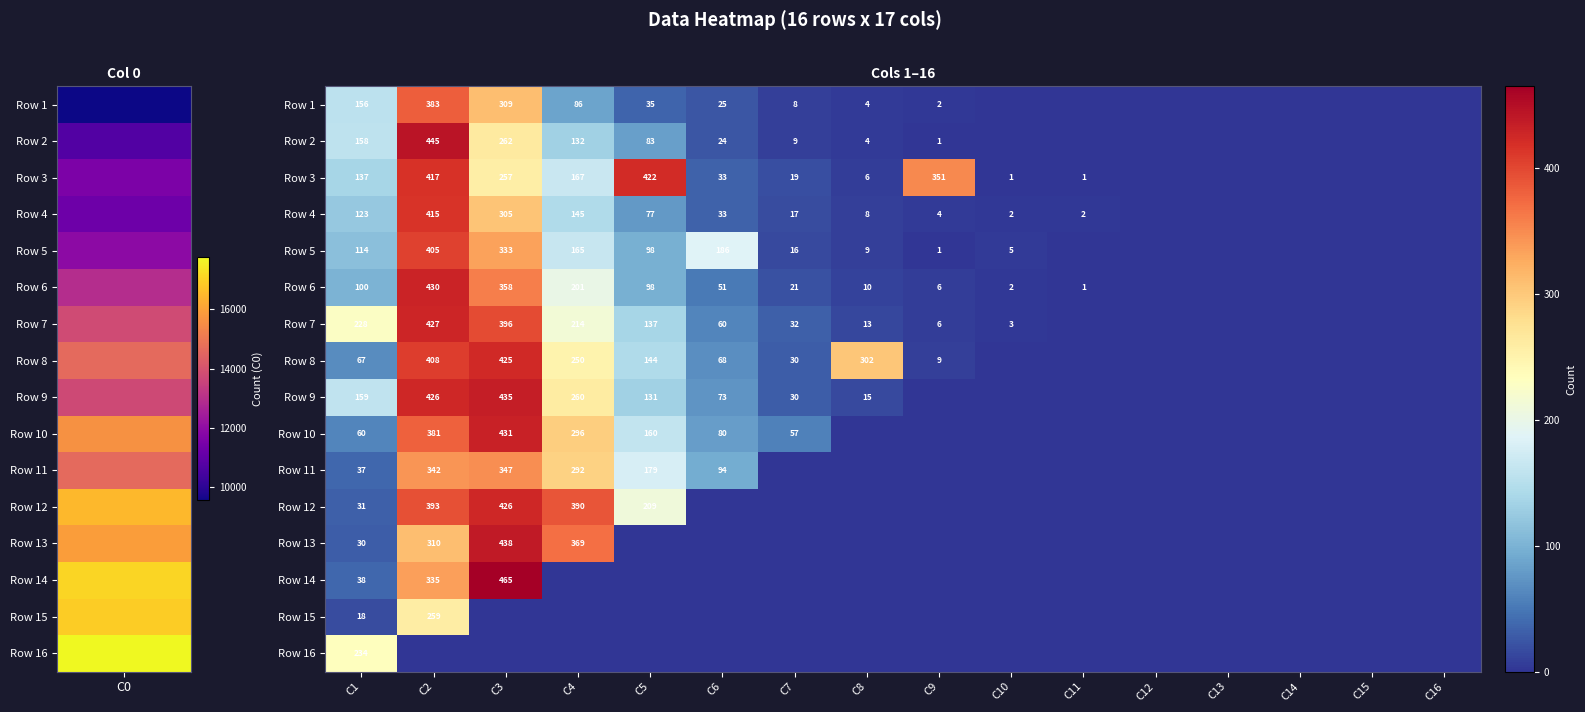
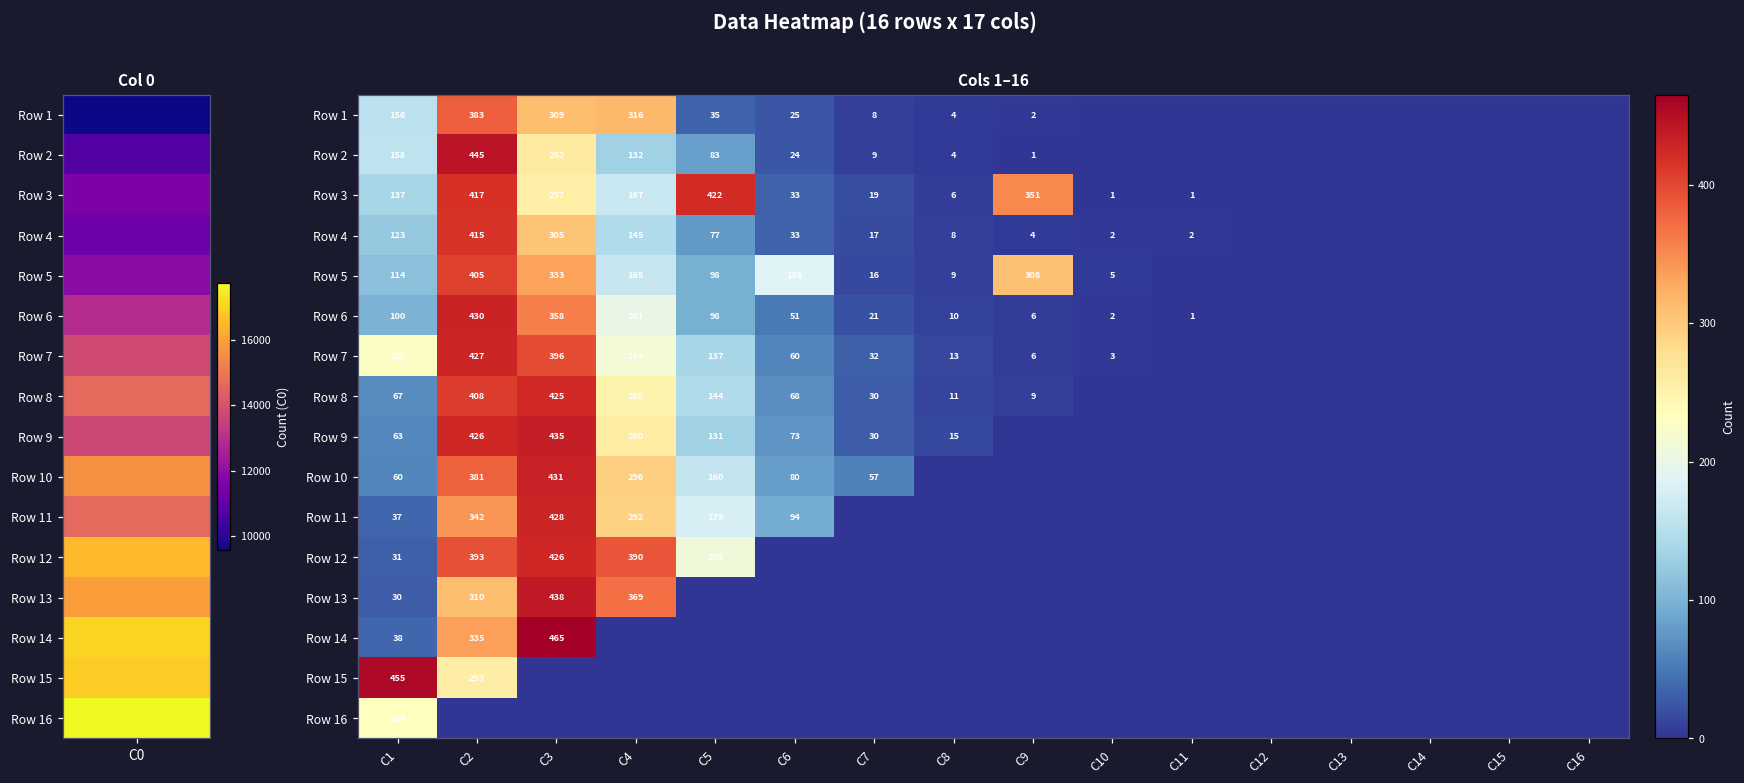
Row 1, C4: 86 -> 316
Row 5, C9: 1 -> 308
Row 8, C8: 302 -> 11
Row 9, C1: 159 -> 63
Row 11, C3: 347 -> 428
Row 15, C1: 18 -> 455
